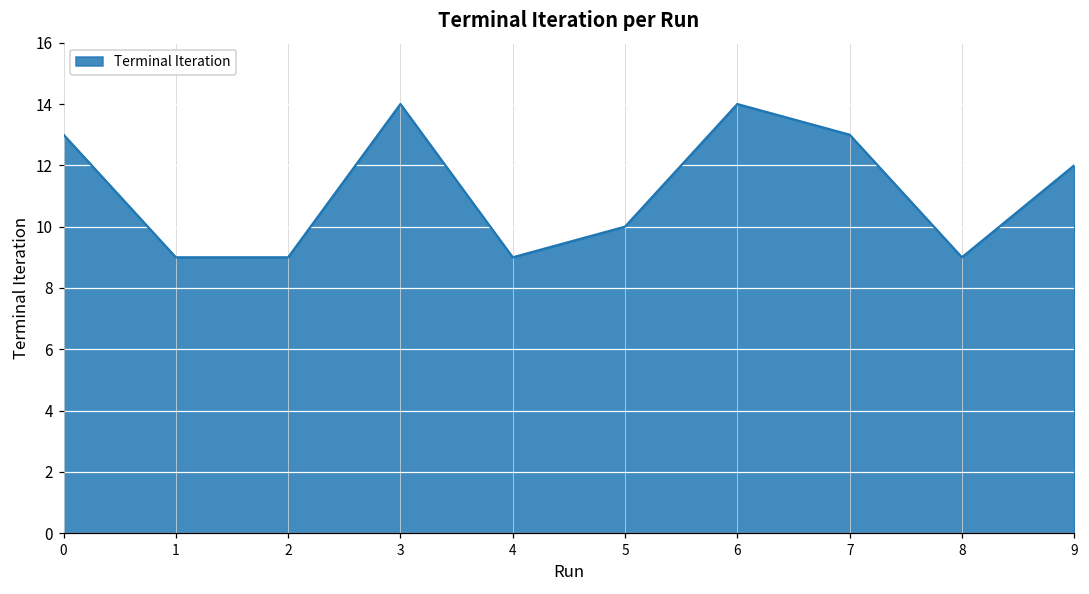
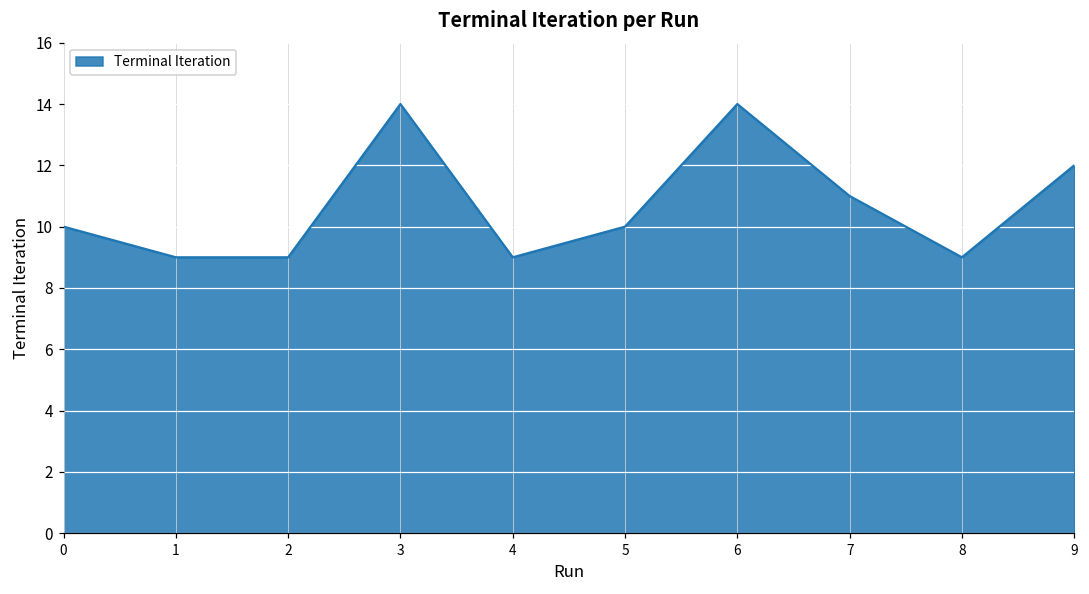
0: 13 -> 10
7: 13 -> 11
